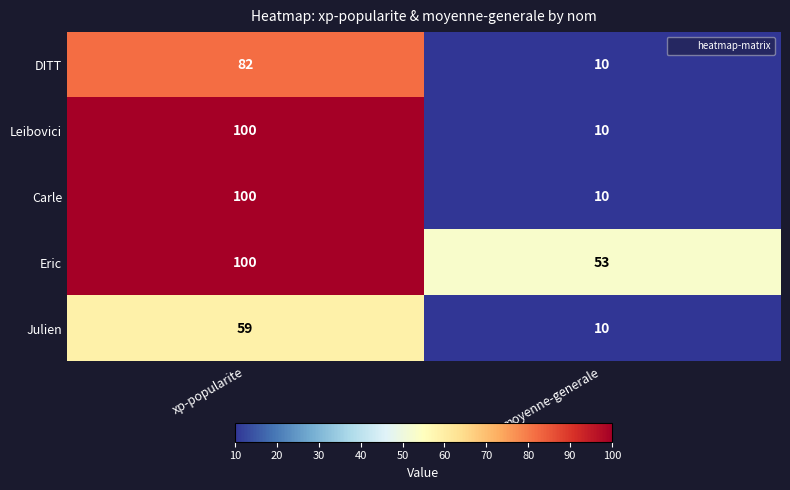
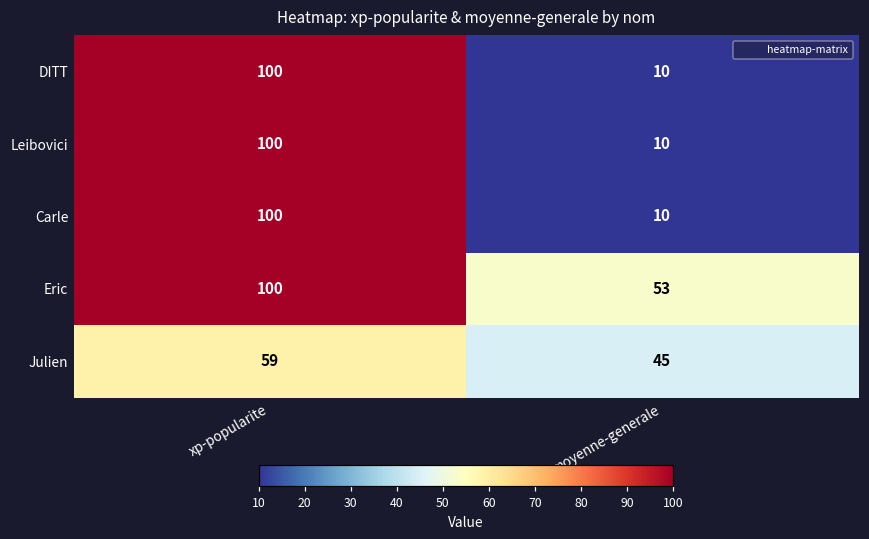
DITT, xp-popularite: 82 -> 100
Julien, moyenne-generale: 10 -> 45
